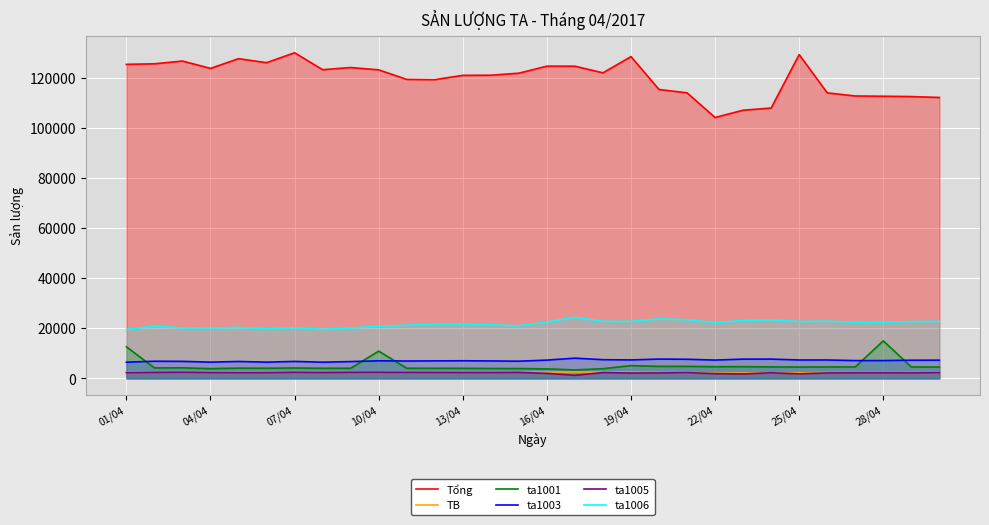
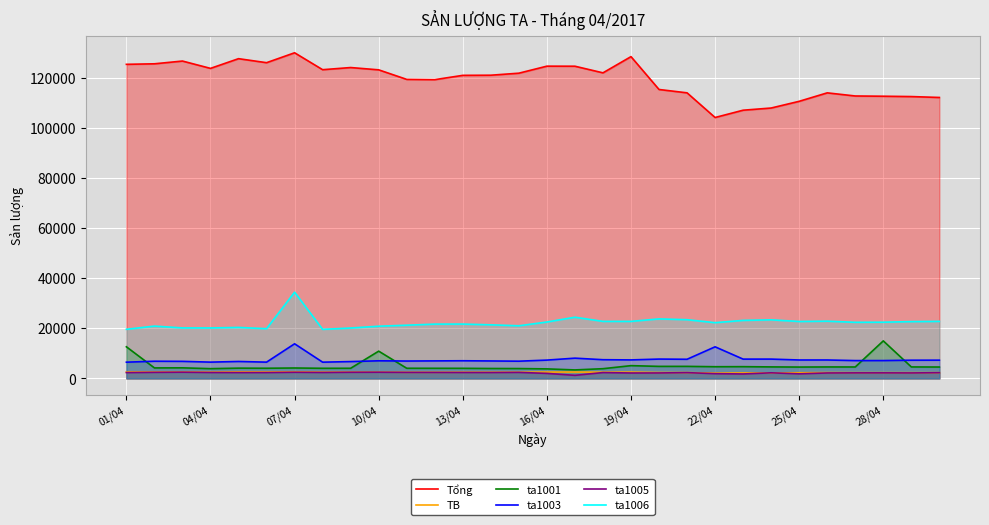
ta1003, 07/04: 7000 -> 14000
ta1006, 07/04: 20000 -> 34000
ta1003, 22/04: 7000 -> 13000
Tổng, 25/04: 129000 -> 111000
